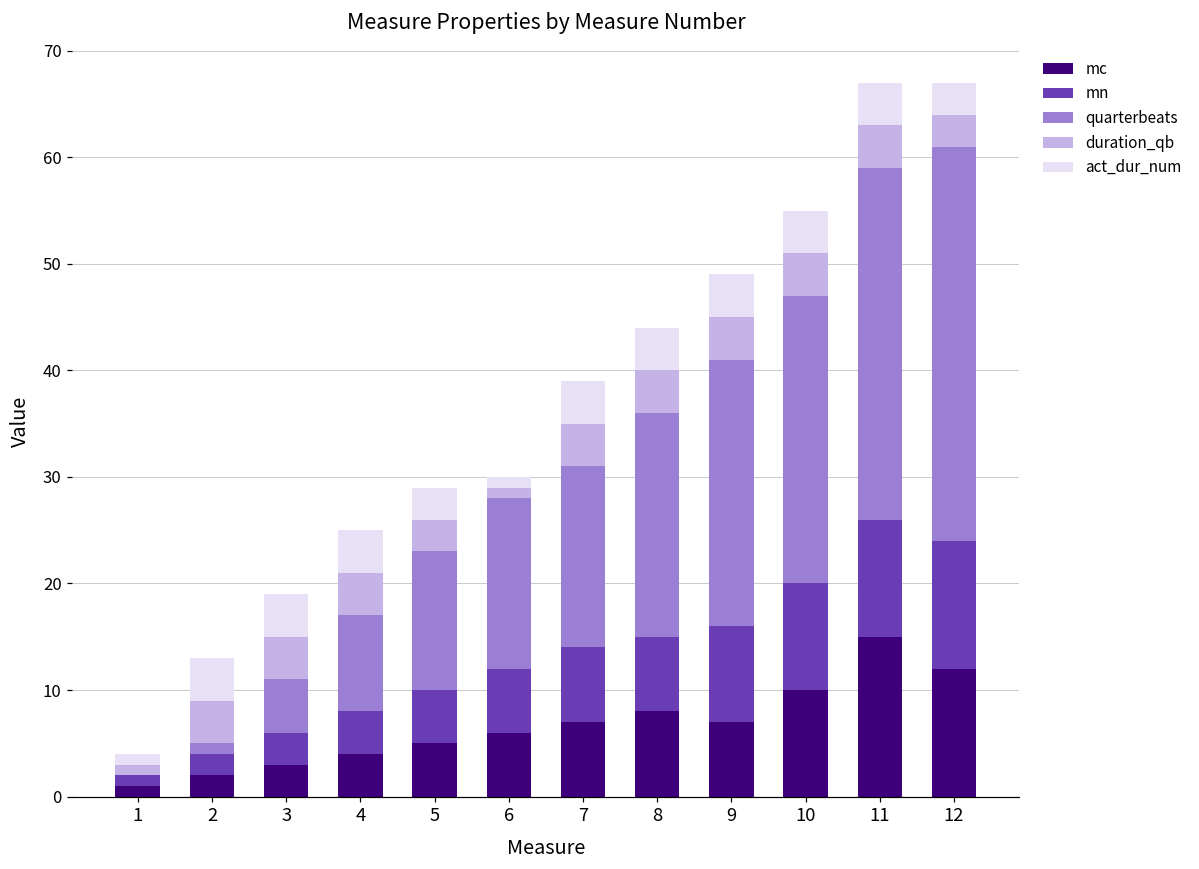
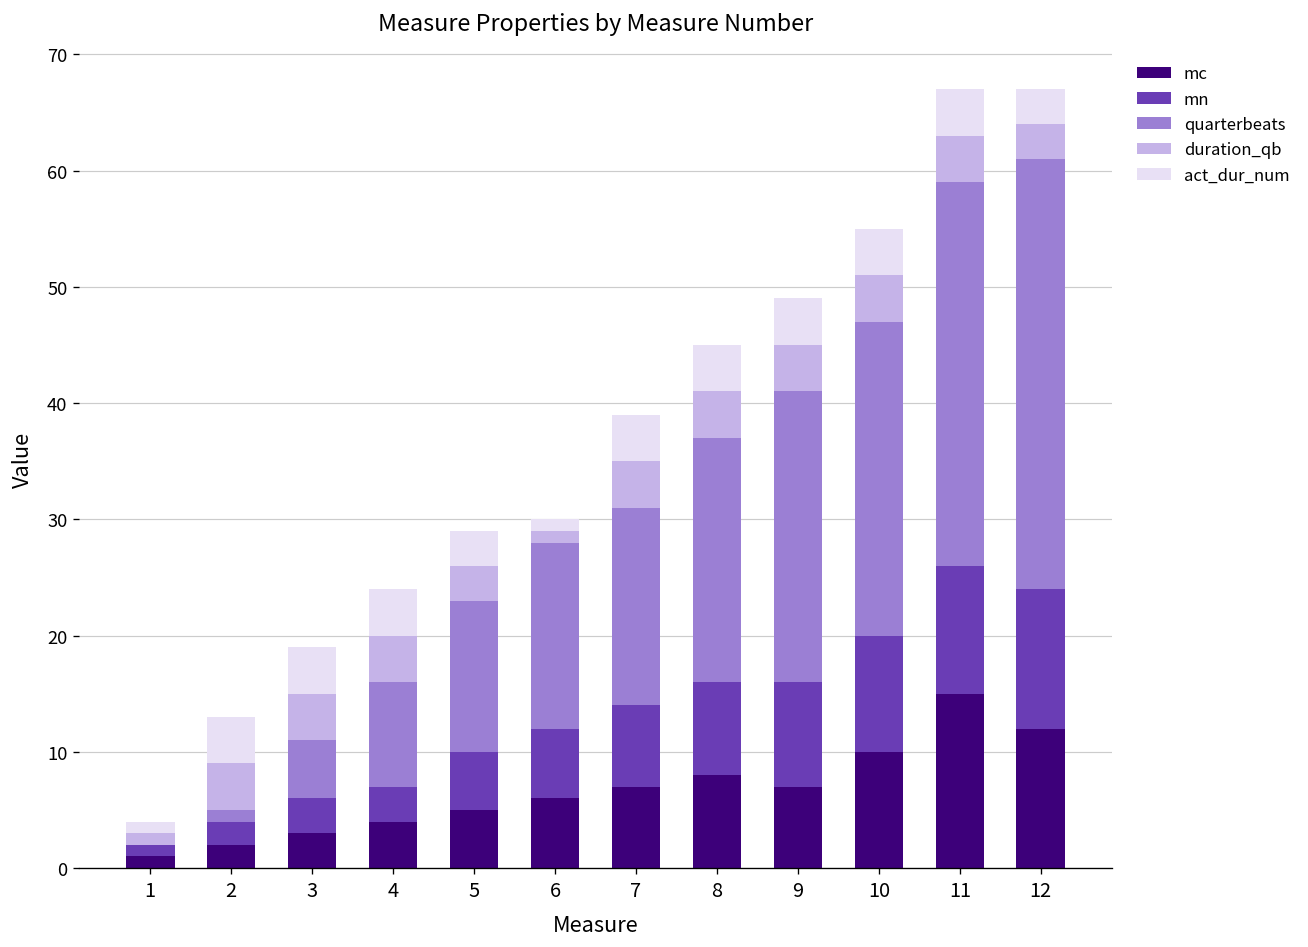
mn, 4: 4 -> 3
mn, 8: 7 -> 8
